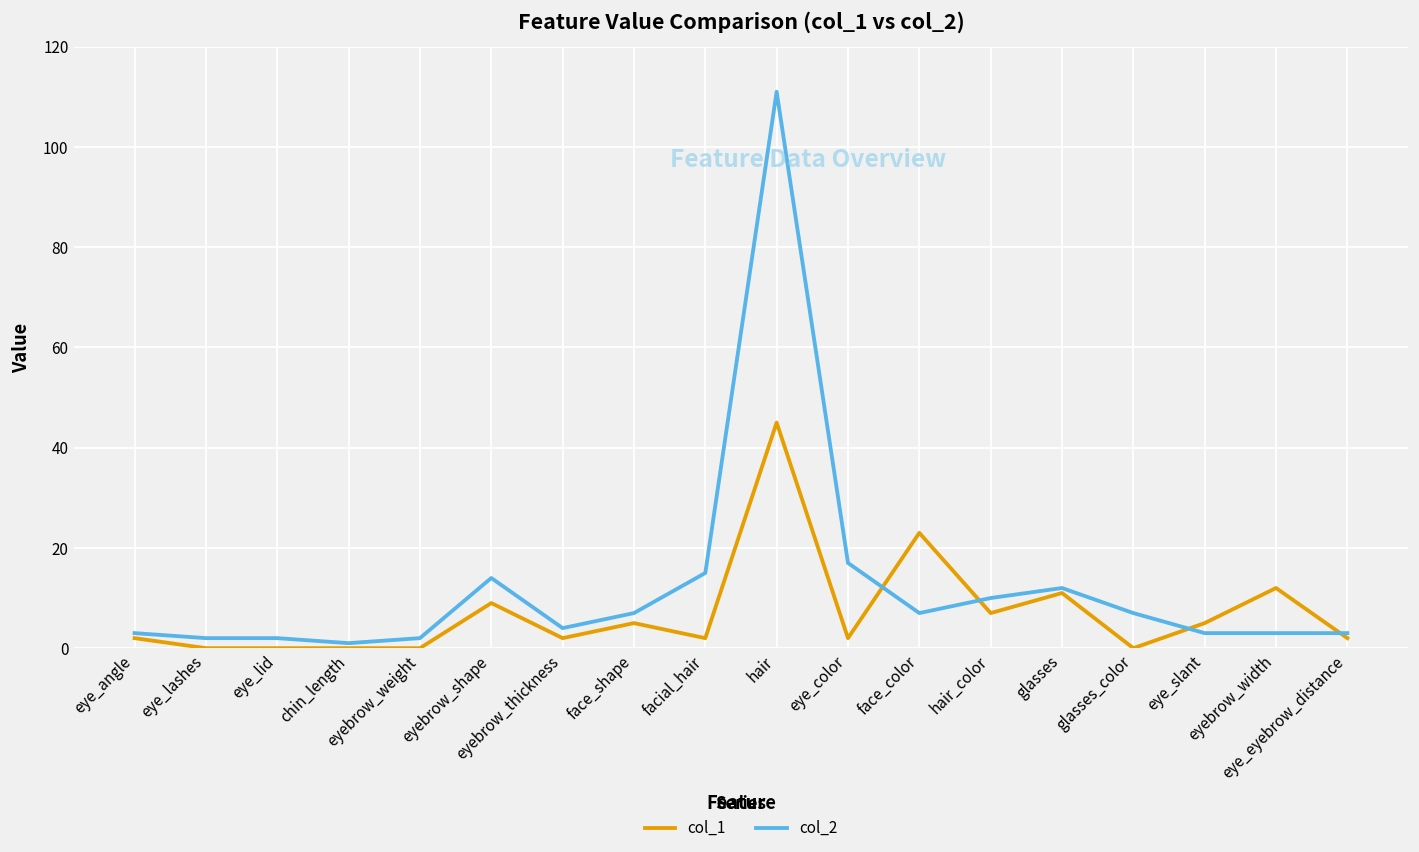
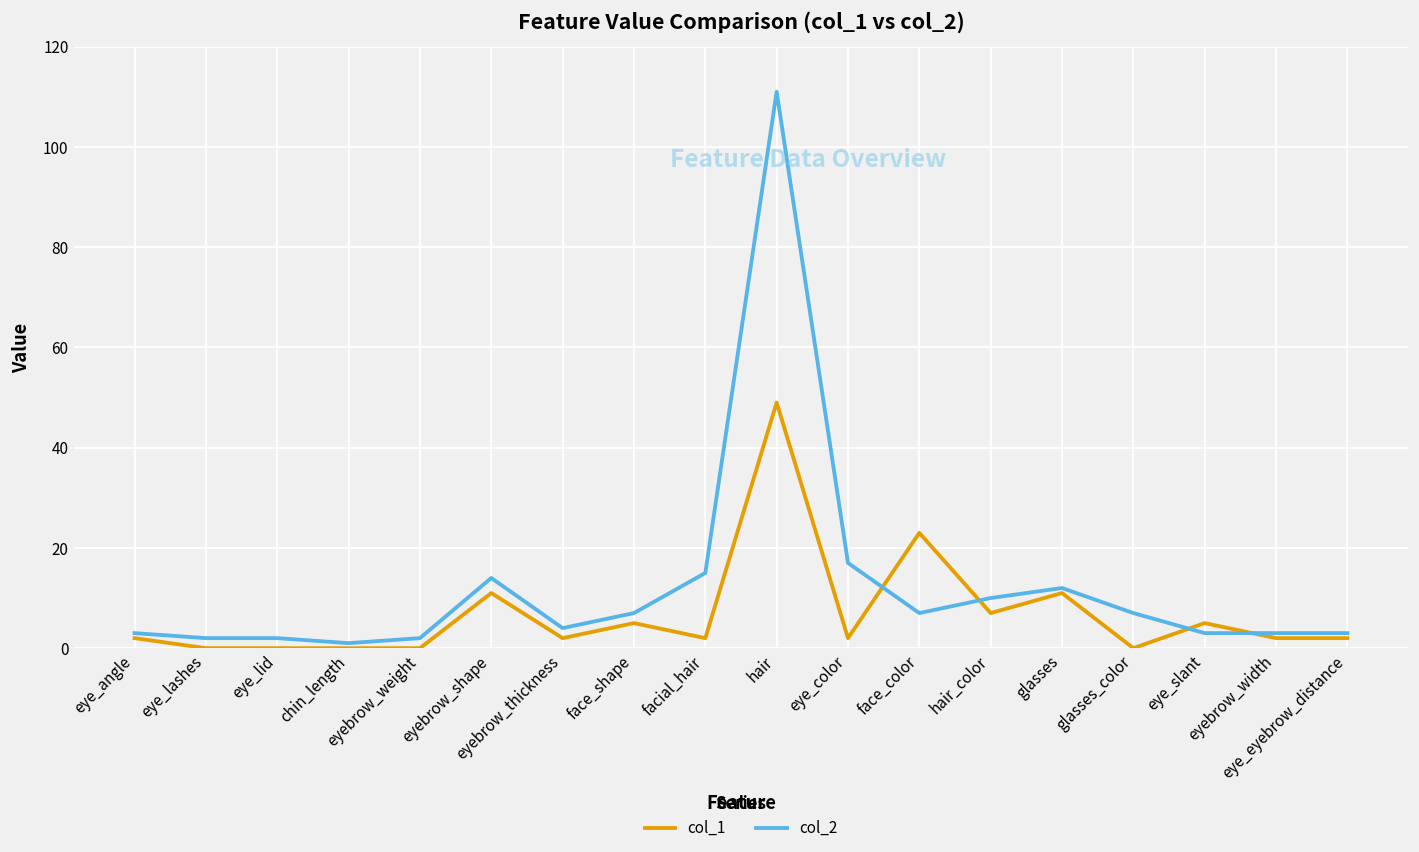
col_1, eyebrow_shape: 9 -> 11
col_1, hair: 45 -> 49
col_1, eyebrow_width: 12 -> 2
